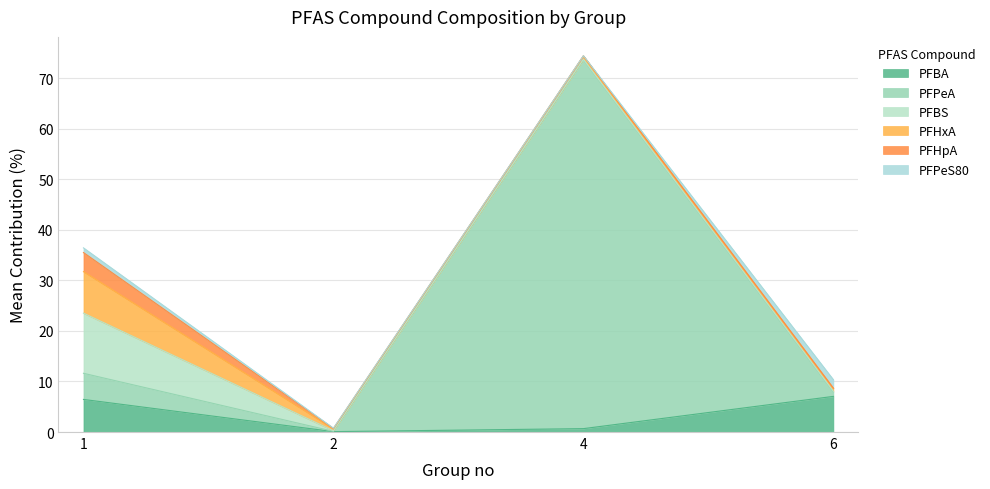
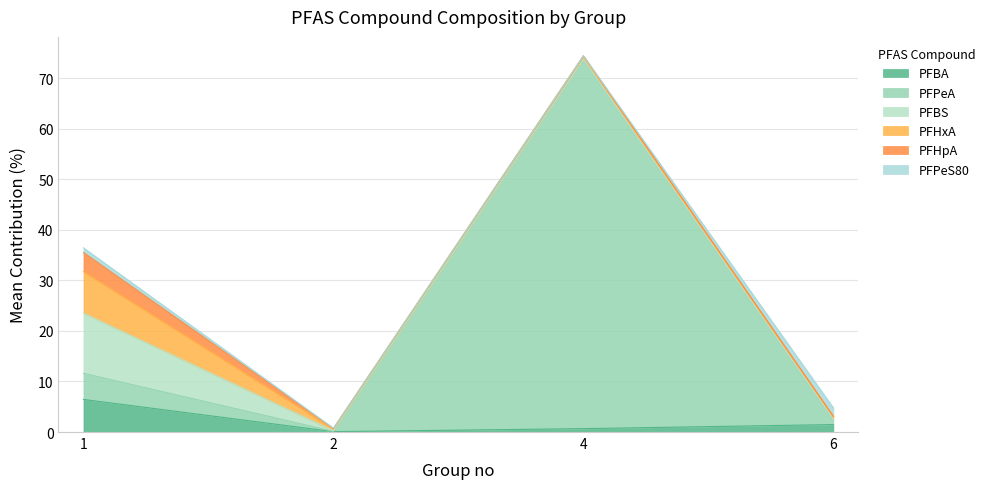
PFBA, 6: 7 -> 1
